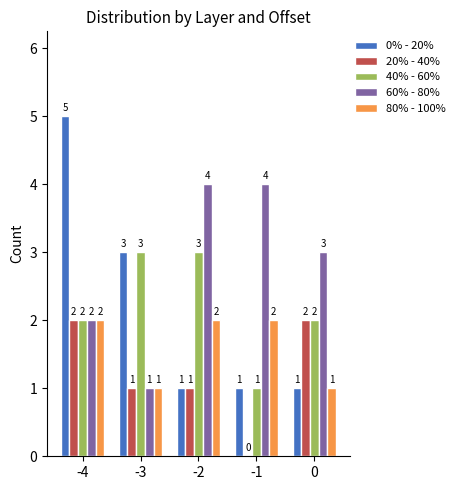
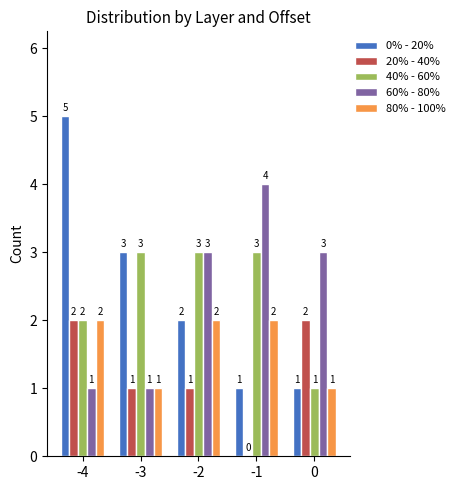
60% - 80%, -4: 2 -> 1
0% - 20%, -2: 1 -> 2
60% - 80%, -2: 4 -> 3
40% - 60%, -1: 1 -> 3
40% - 60%, 0: 2 -> 1
